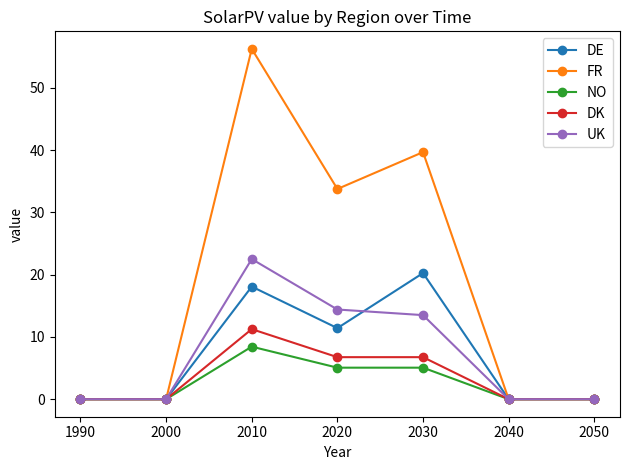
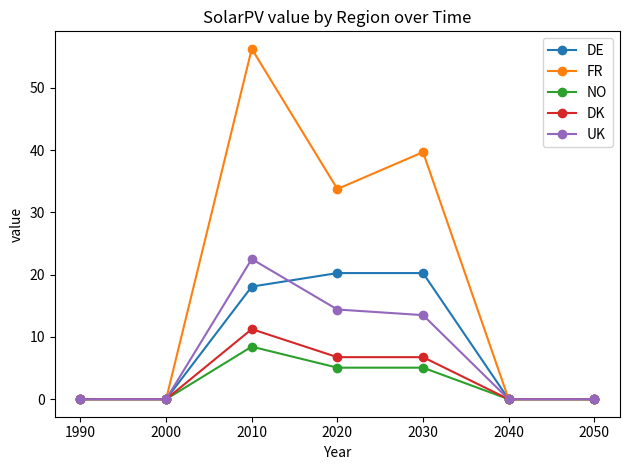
DE, 2020: 11 -> 20
